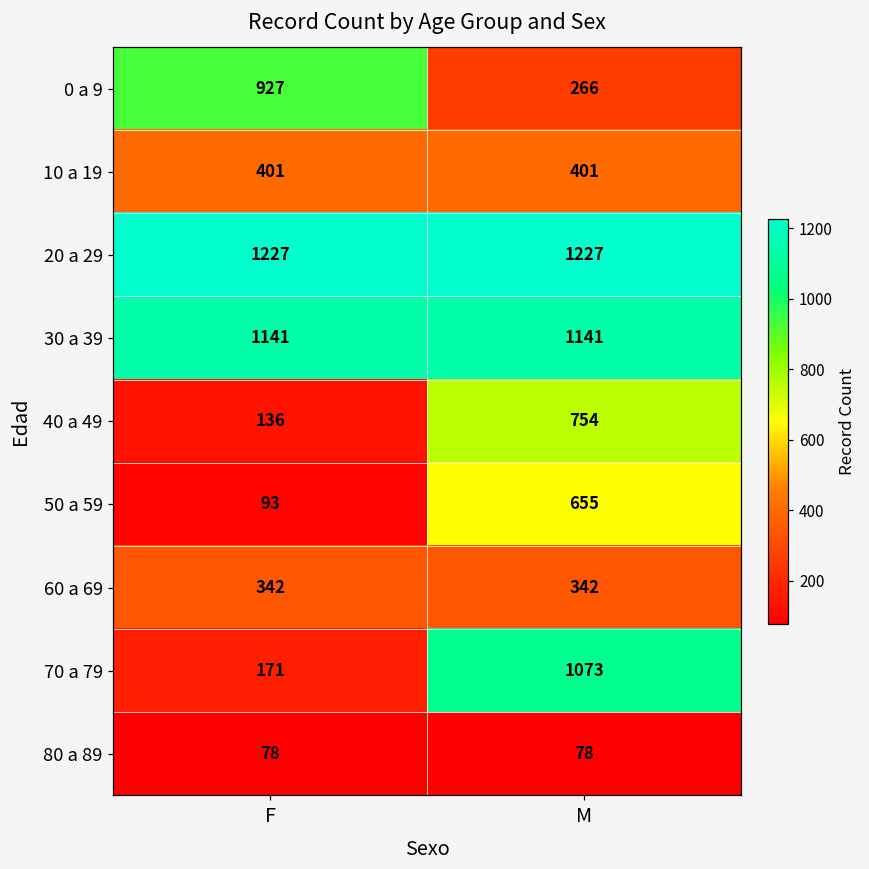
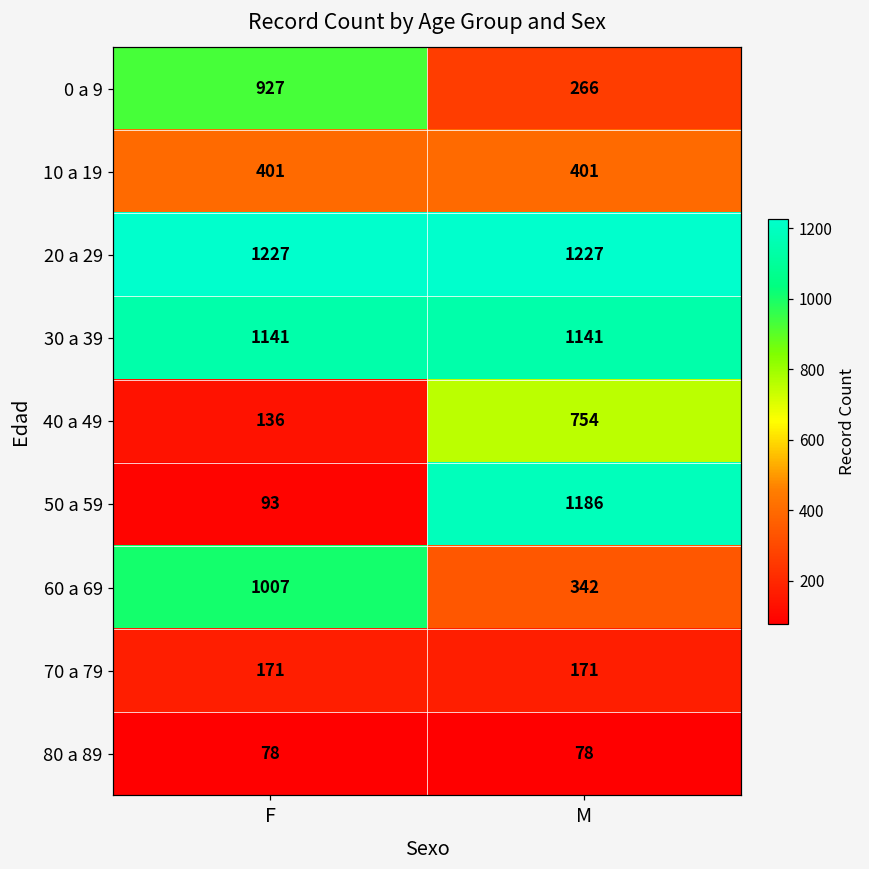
50 a 59, M: 655 -> 1186
60 a 69, F: 342 -> 1007
70 a 79, M: 1073 -> 171
